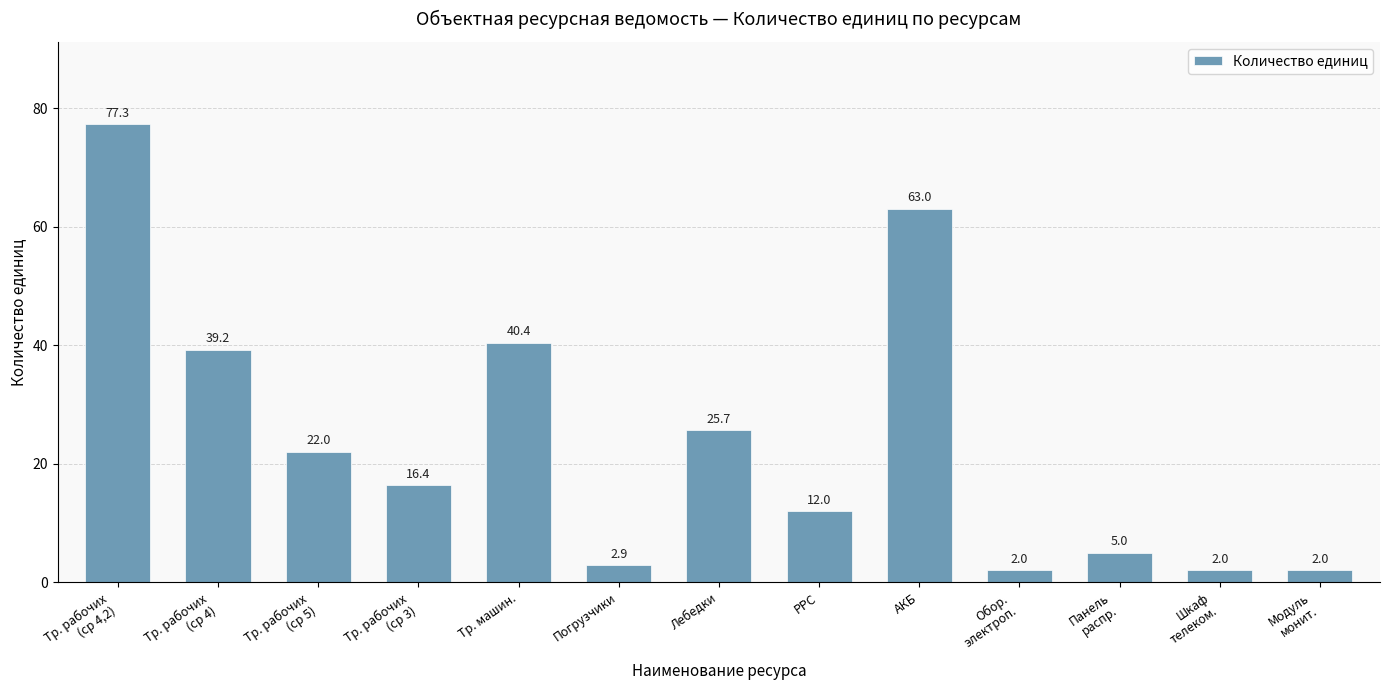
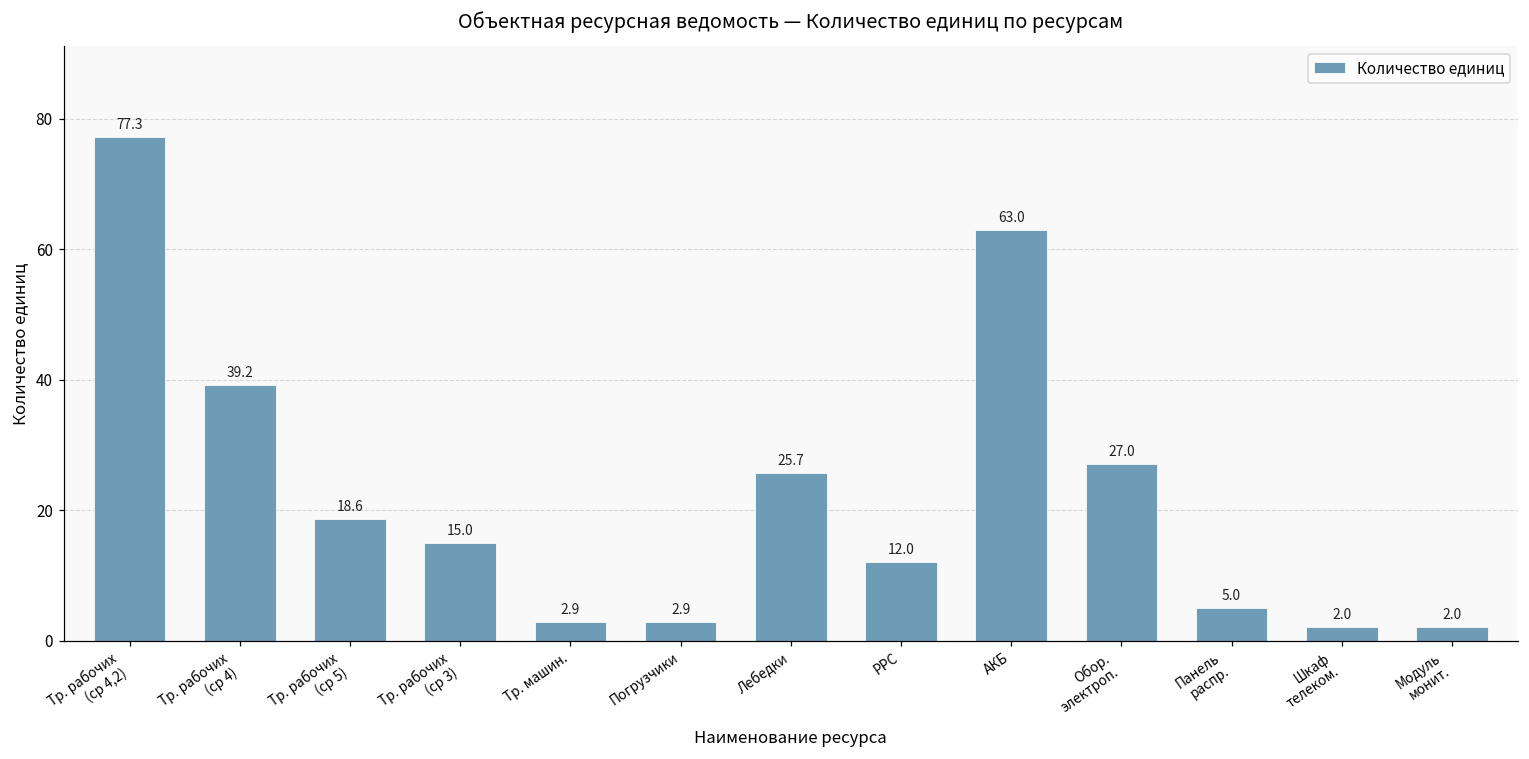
Тр. рабочих (ср 5): 22.0 -> 18.6
Тр. рабочих (ср 3): 16.4 -> 15.0
Тр. машин.: 40.4 -> 2.9
Обор. электроп.: 2.0 -> 27.0
